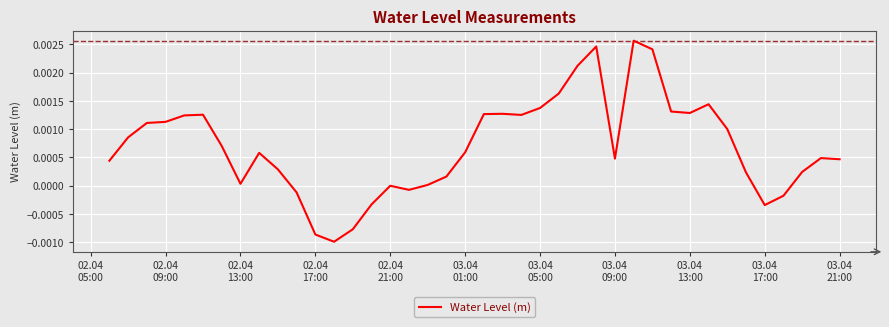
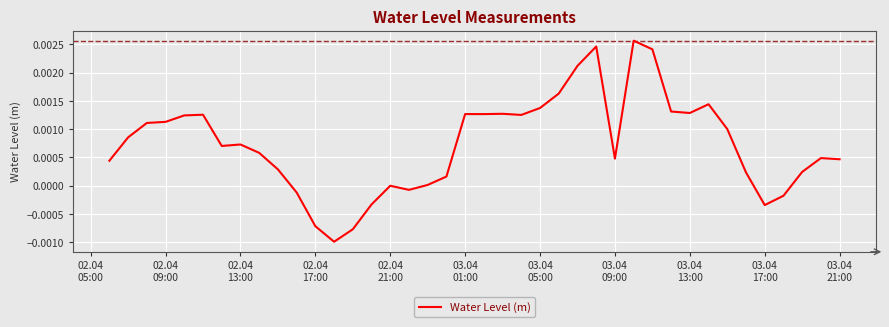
02.04 13:00: 0.0000 -> 0.0007
02.04 17:00: -0.0009 -> -0.0007
03.04 01:00: 0.0006 -> 0.0013
